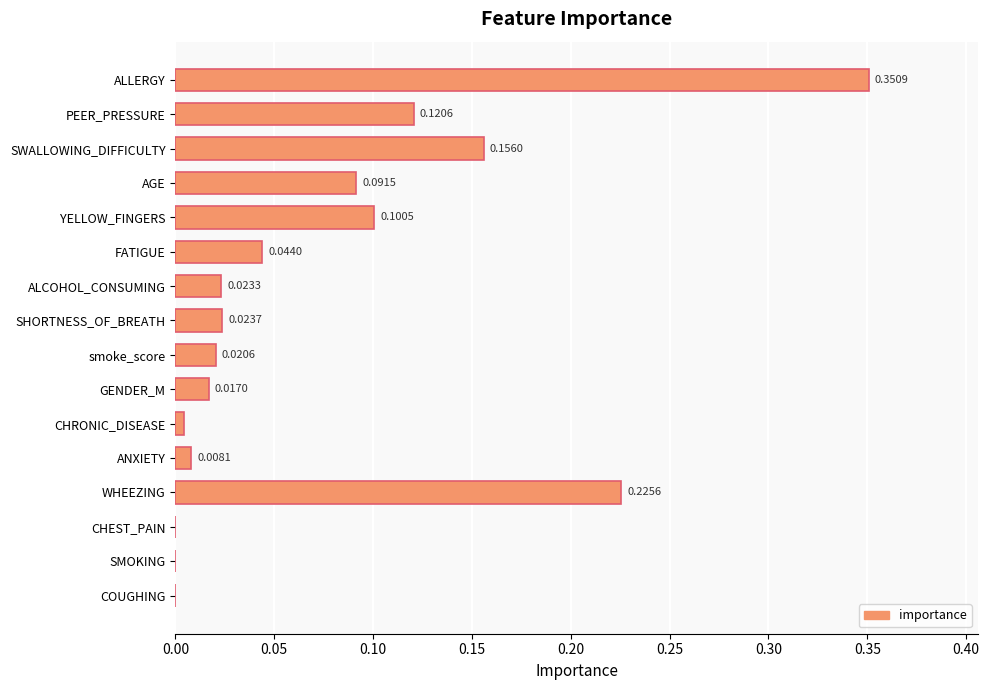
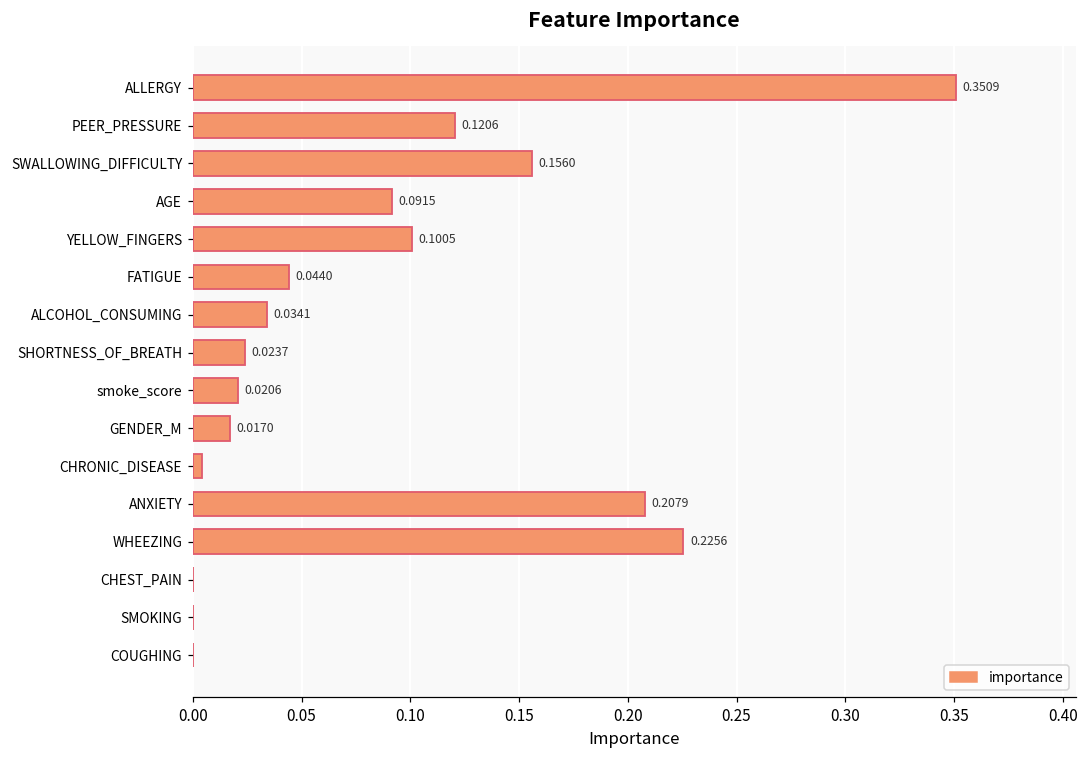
ALCOHOL_CONSUMING: 0.0233 -> 0.0341
ANXIETY: 0.0081 -> 0.2079
